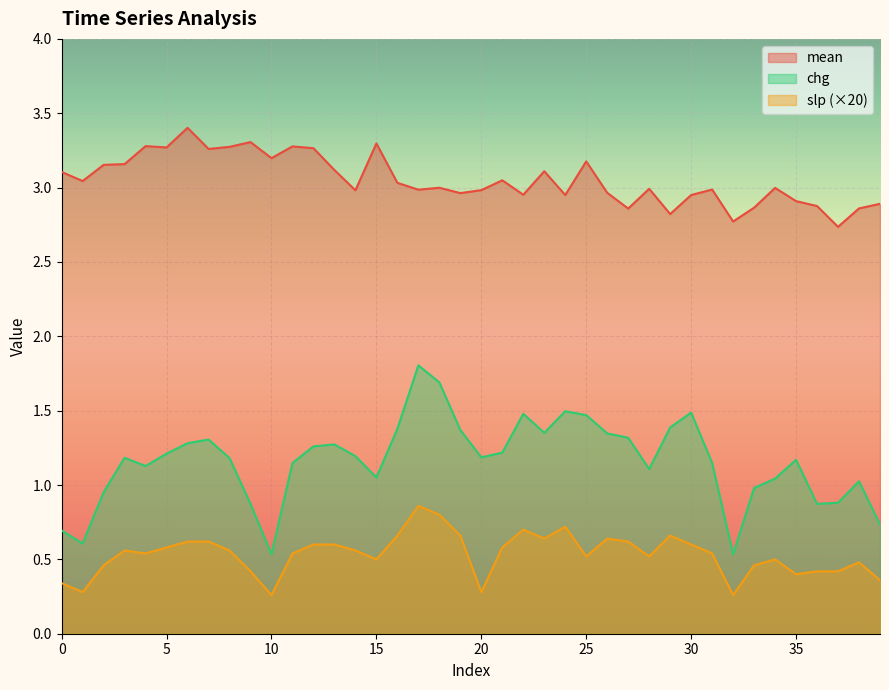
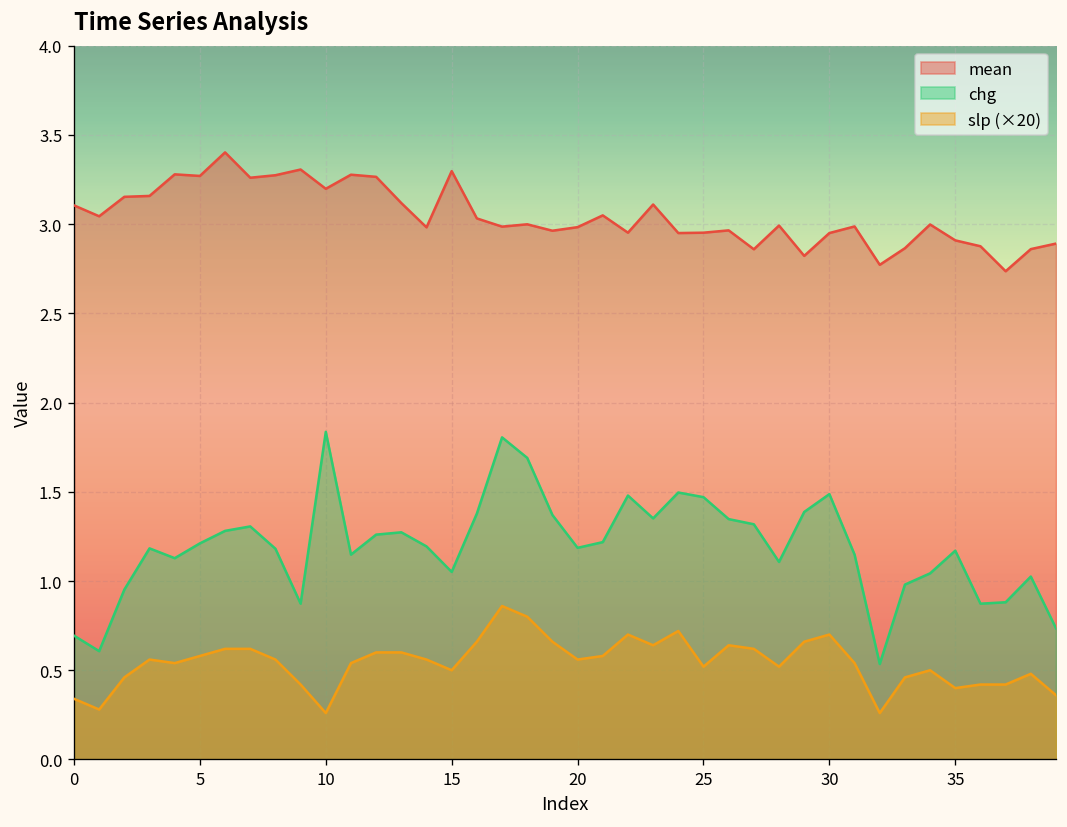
chg, 10: 0.54 -> 1.84
slp (×20), 20: 0.28 -> 0.56
mean, 25: 3.18 -> 2.95
slp (×20), 30: 0.60 -> 0.70
